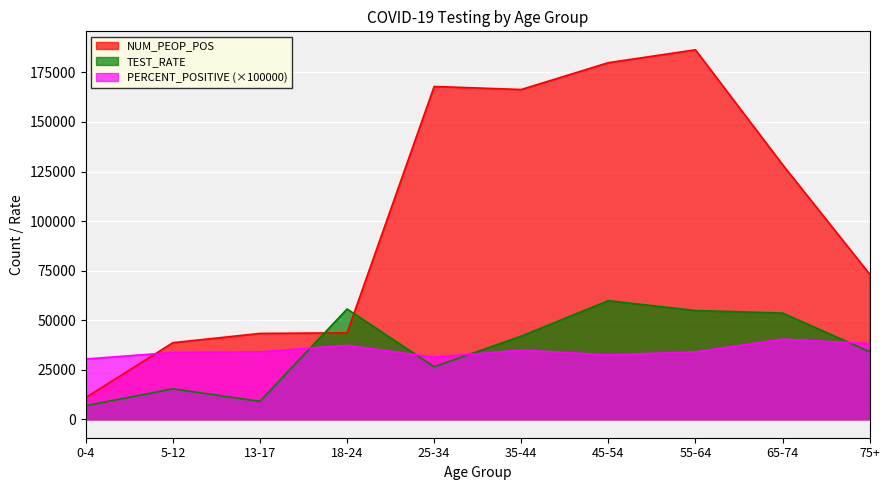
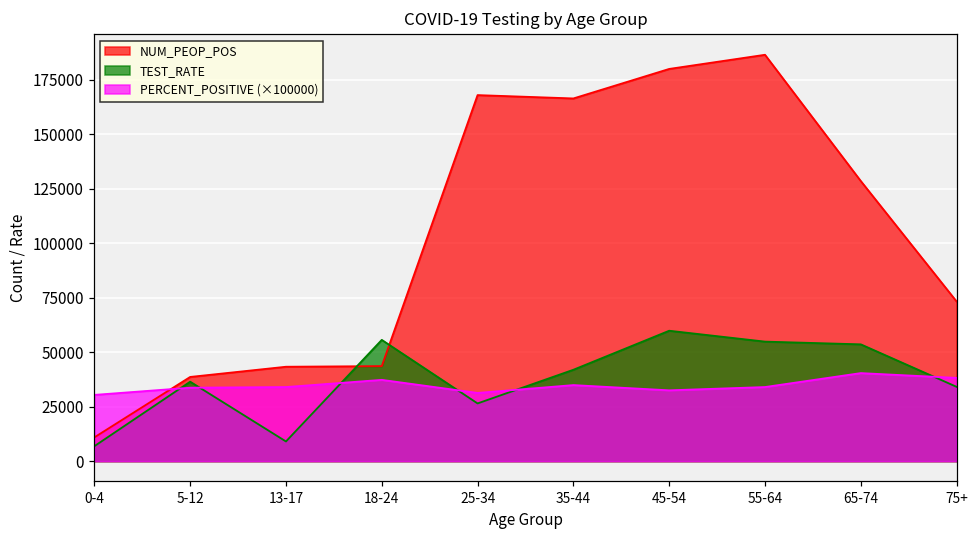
TEST_RATE, 5-12: 15000 -> 36000
